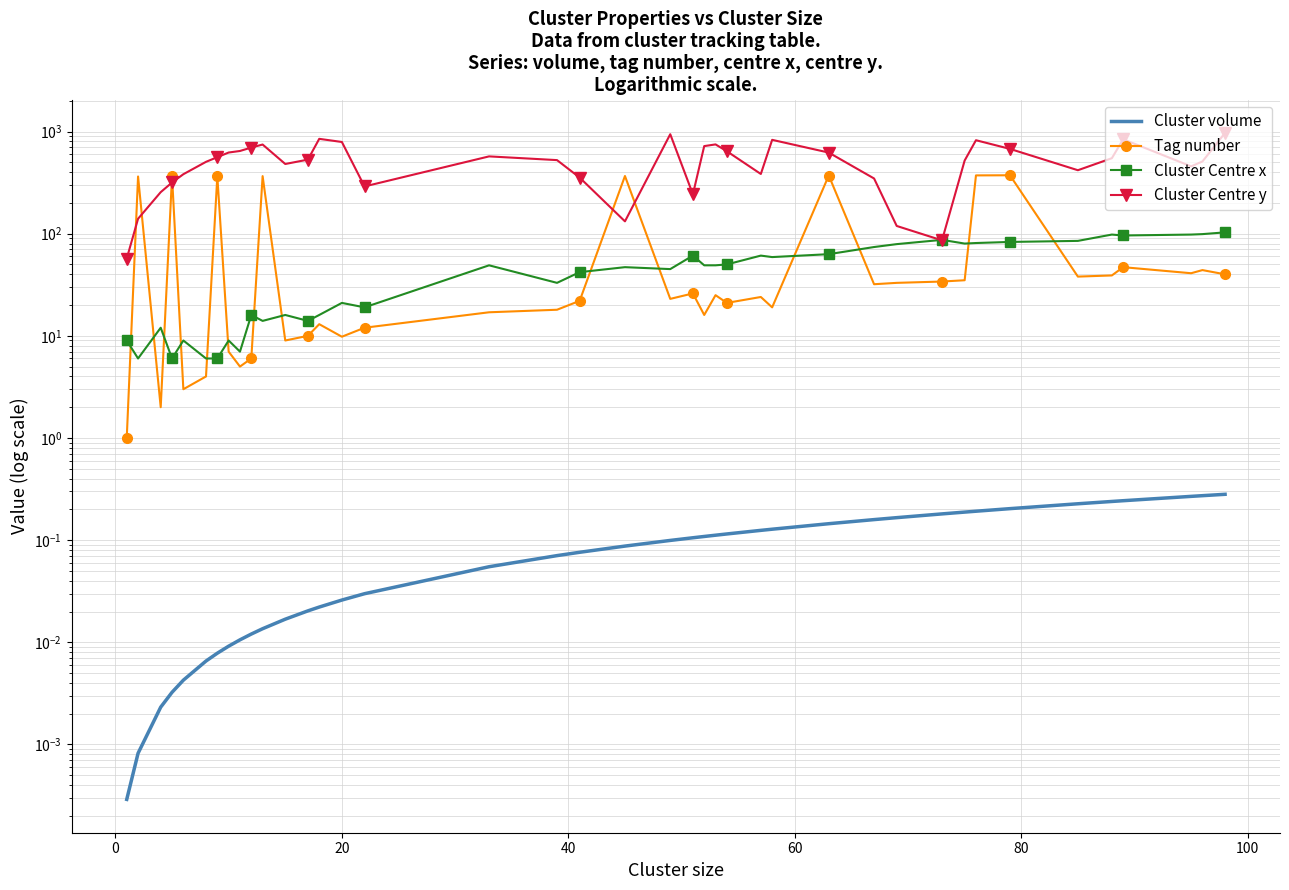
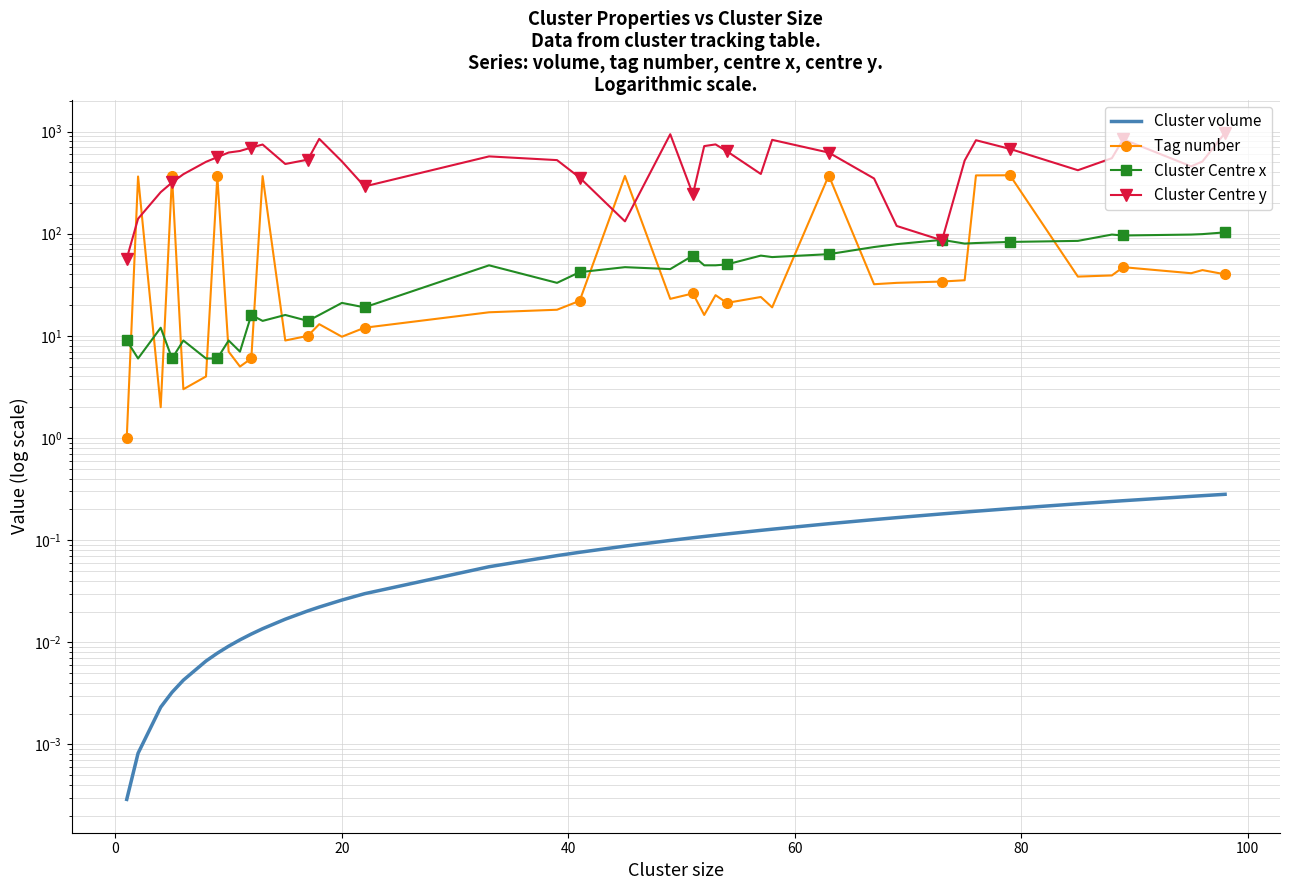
Cluster Centre y, 20: 800 -> 500
